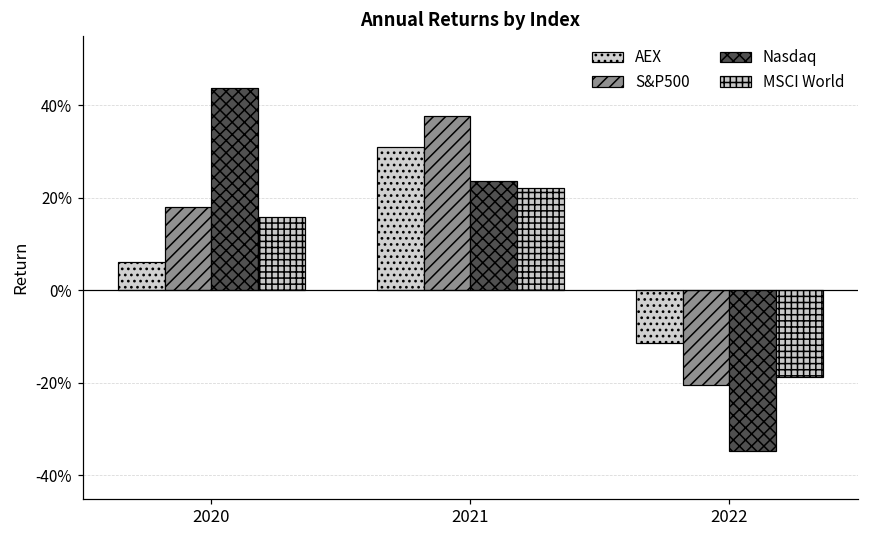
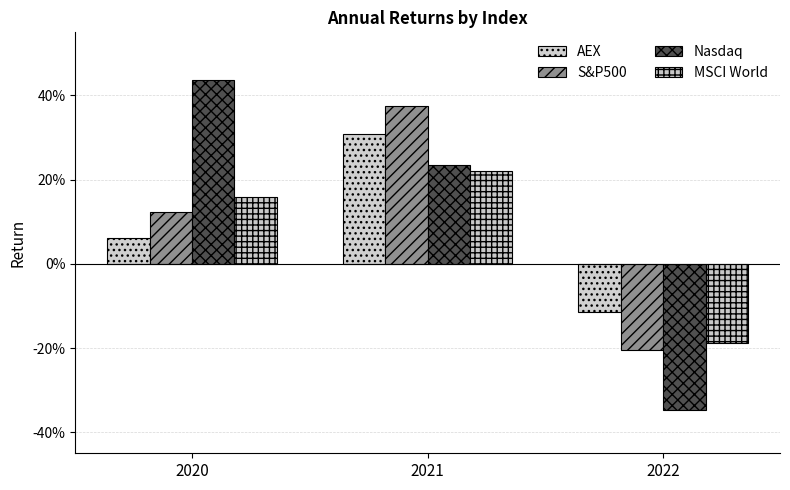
S&P500, 2020: 18% -> 12%
